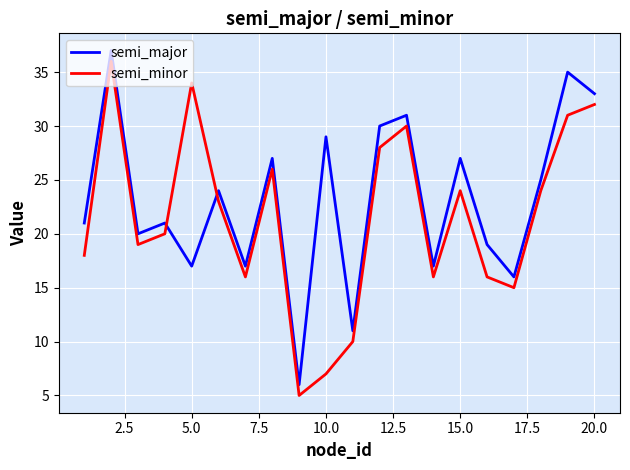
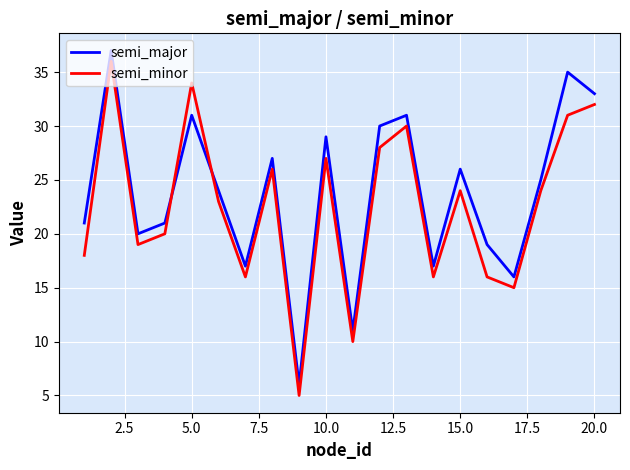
semi_major, 5.0: 17 -> 31
semi_minor, 10.0: 7 -> 27
semi_major, 15.0: 27 -> 26
